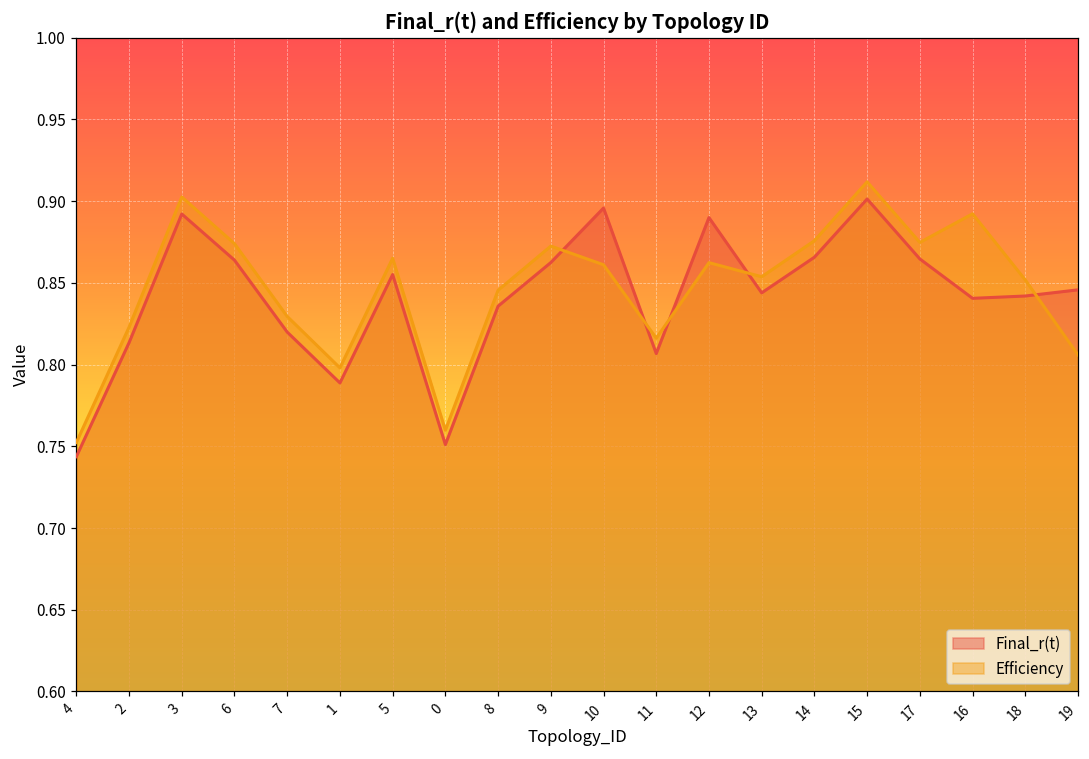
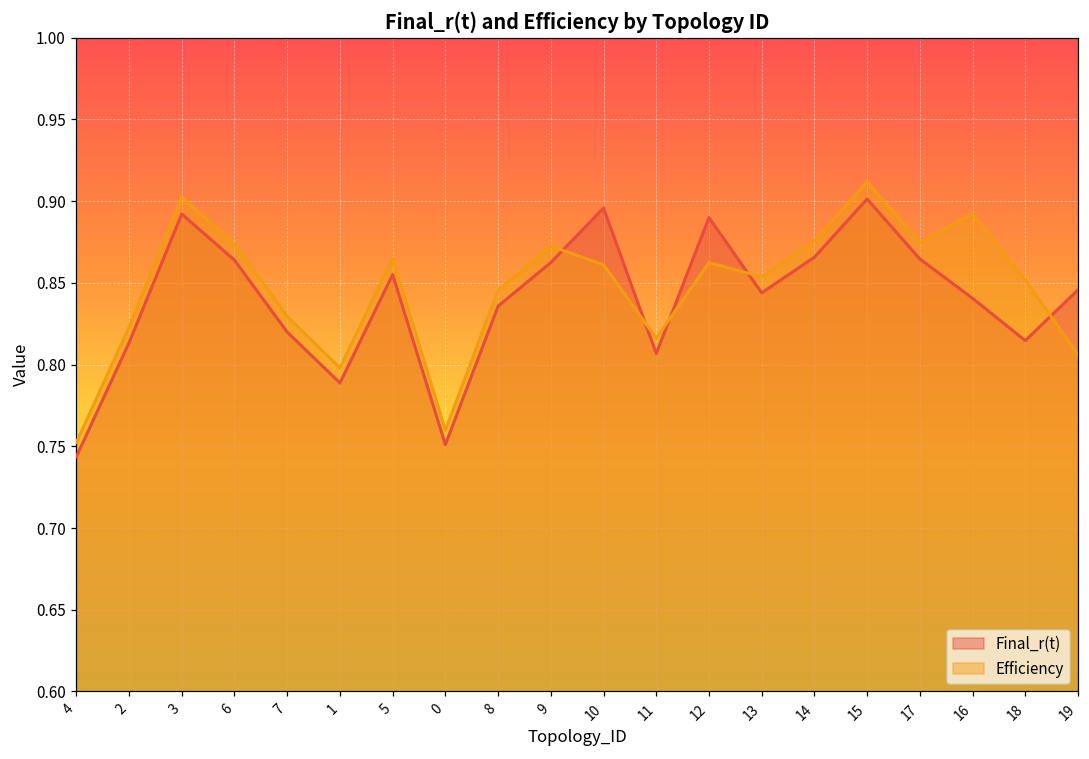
Final_r(t), 18: 0.842 -> 0.815
